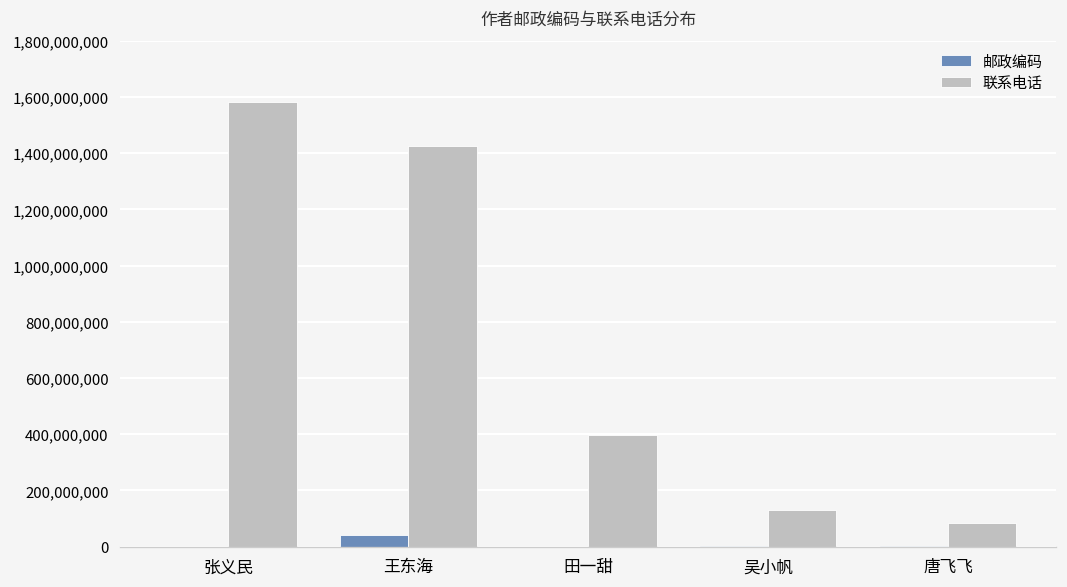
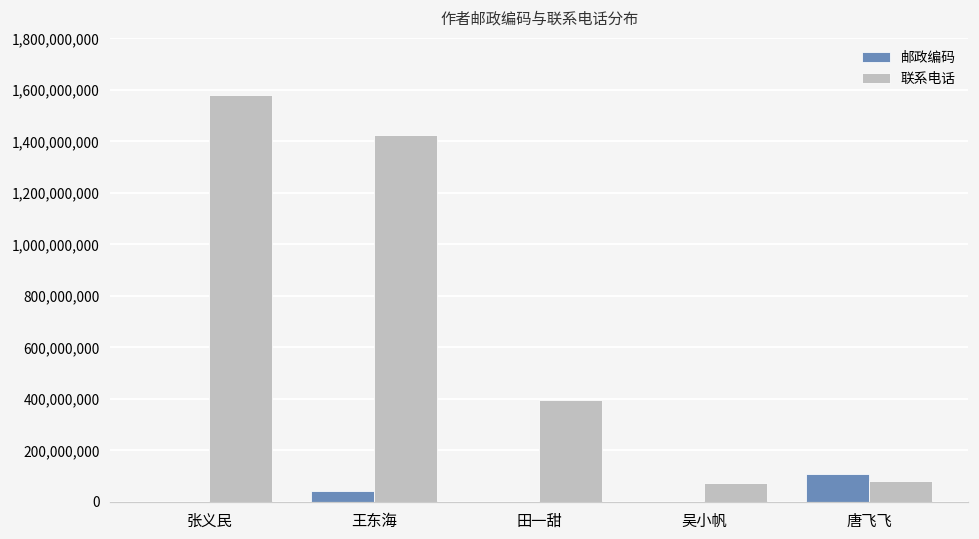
联系电话, 吴小帆: 130,000,000 -> 80,000,000
邮政编码, 唐飞飞: 0 -> 110,000,000
